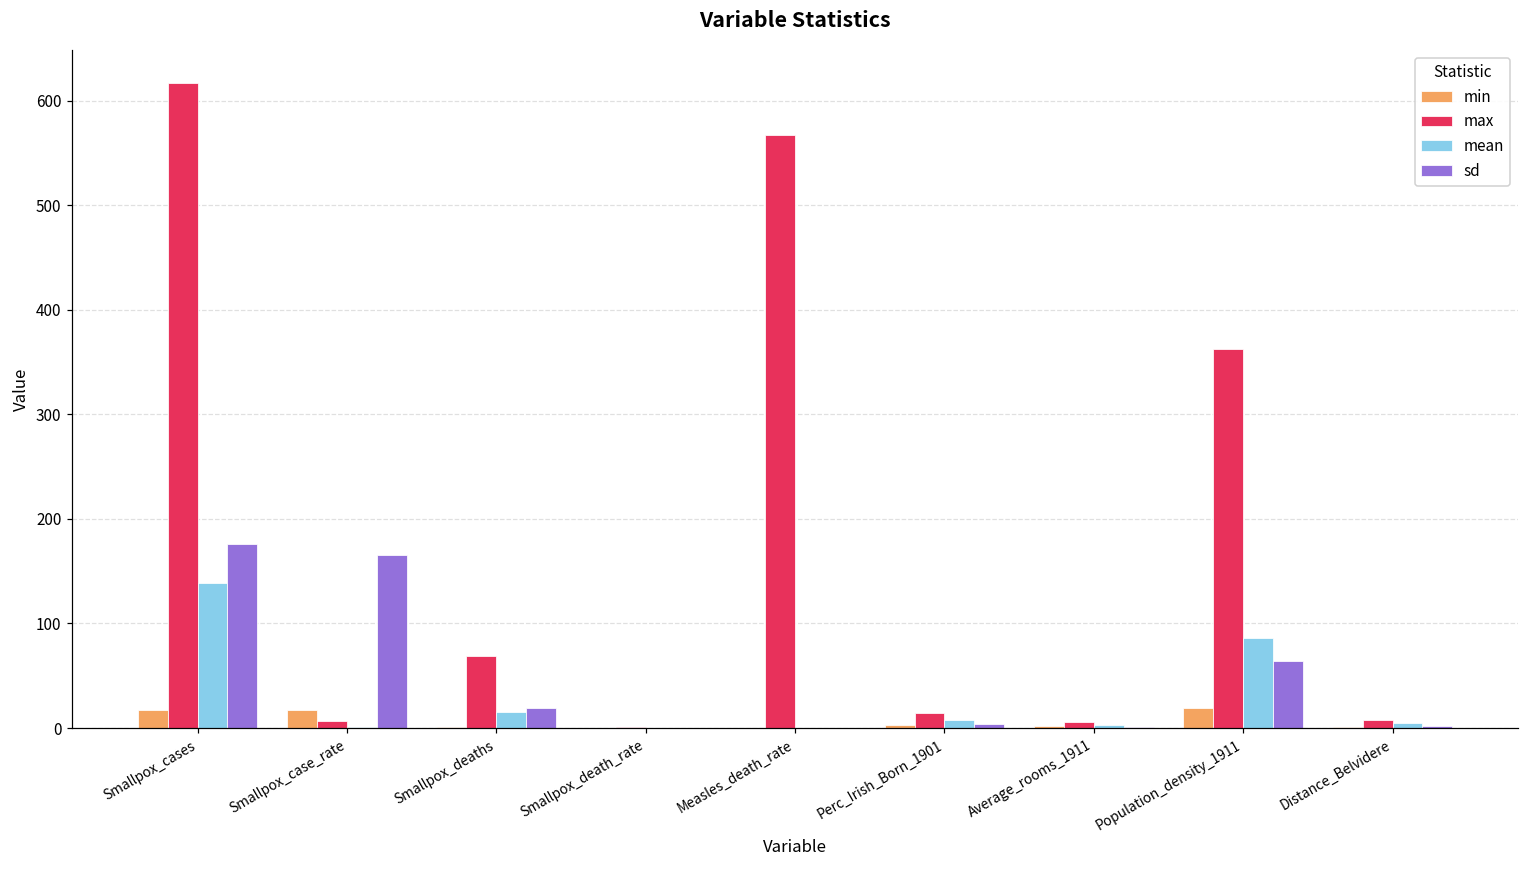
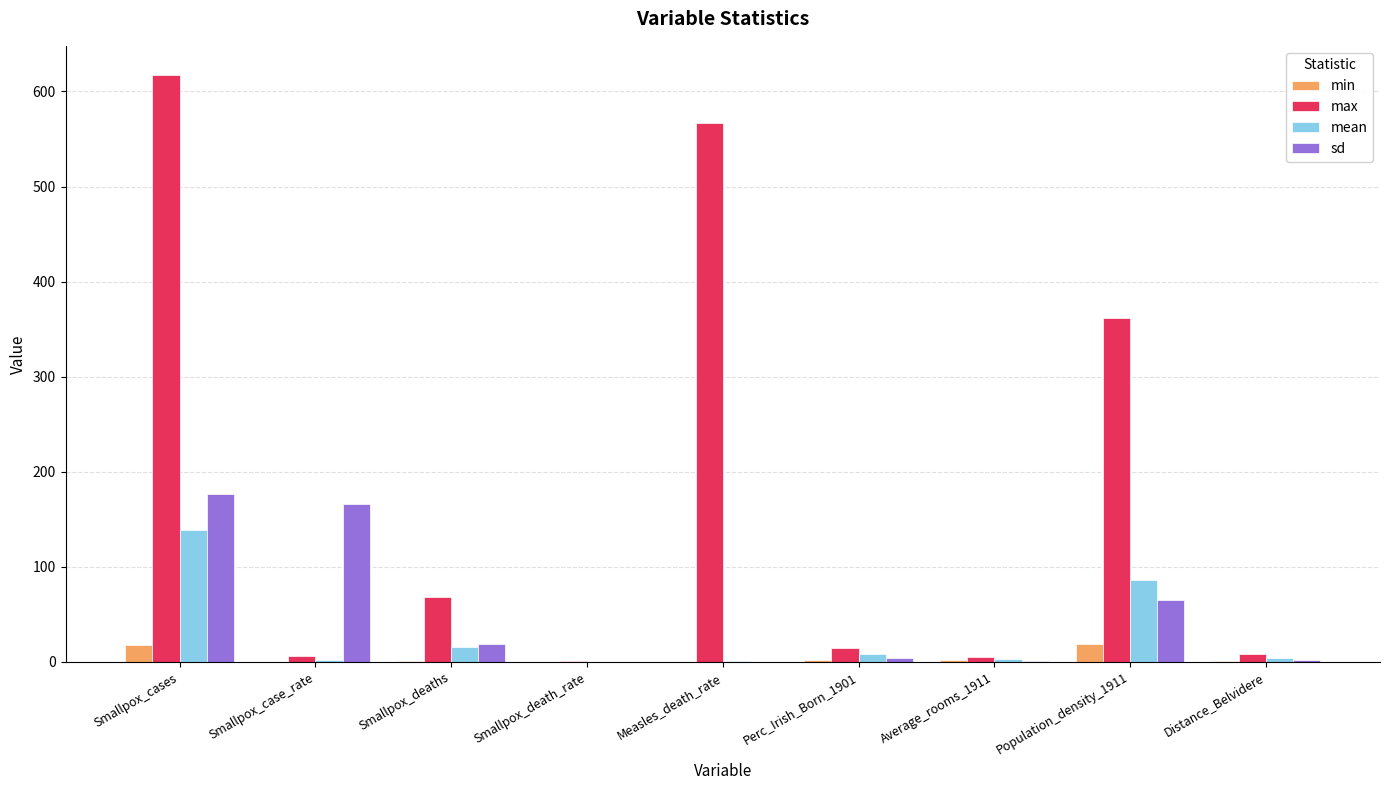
min, Smallpox_case_rate: 20 -> 0
